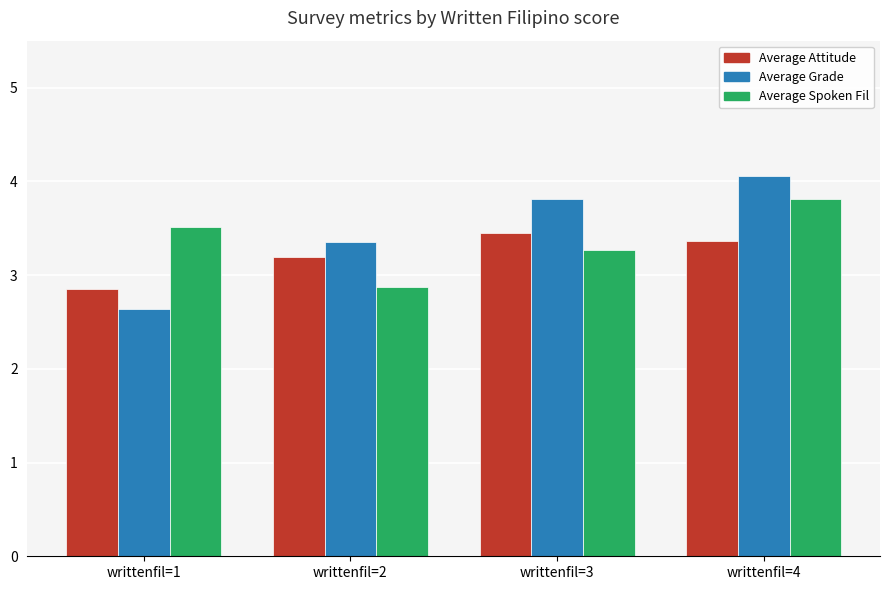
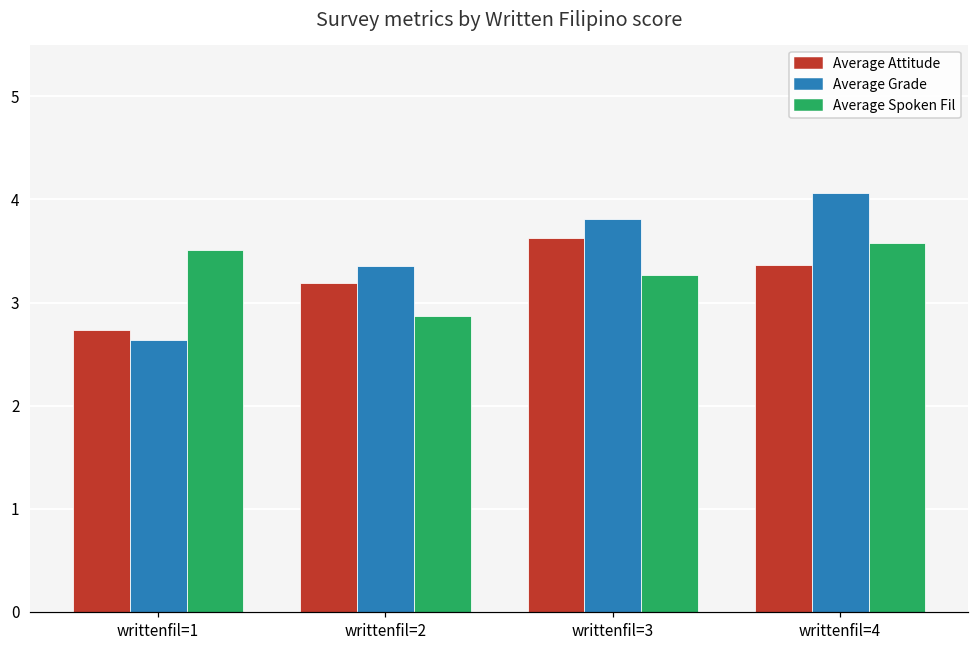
Average Attitude, writtenfil=1: 2.9 -> 2.7
Average Attitude, writtenfil=3: 3.5 -> 3.6
Average Spoken Fil, writtenfil=4: 3.8 -> 3.6
